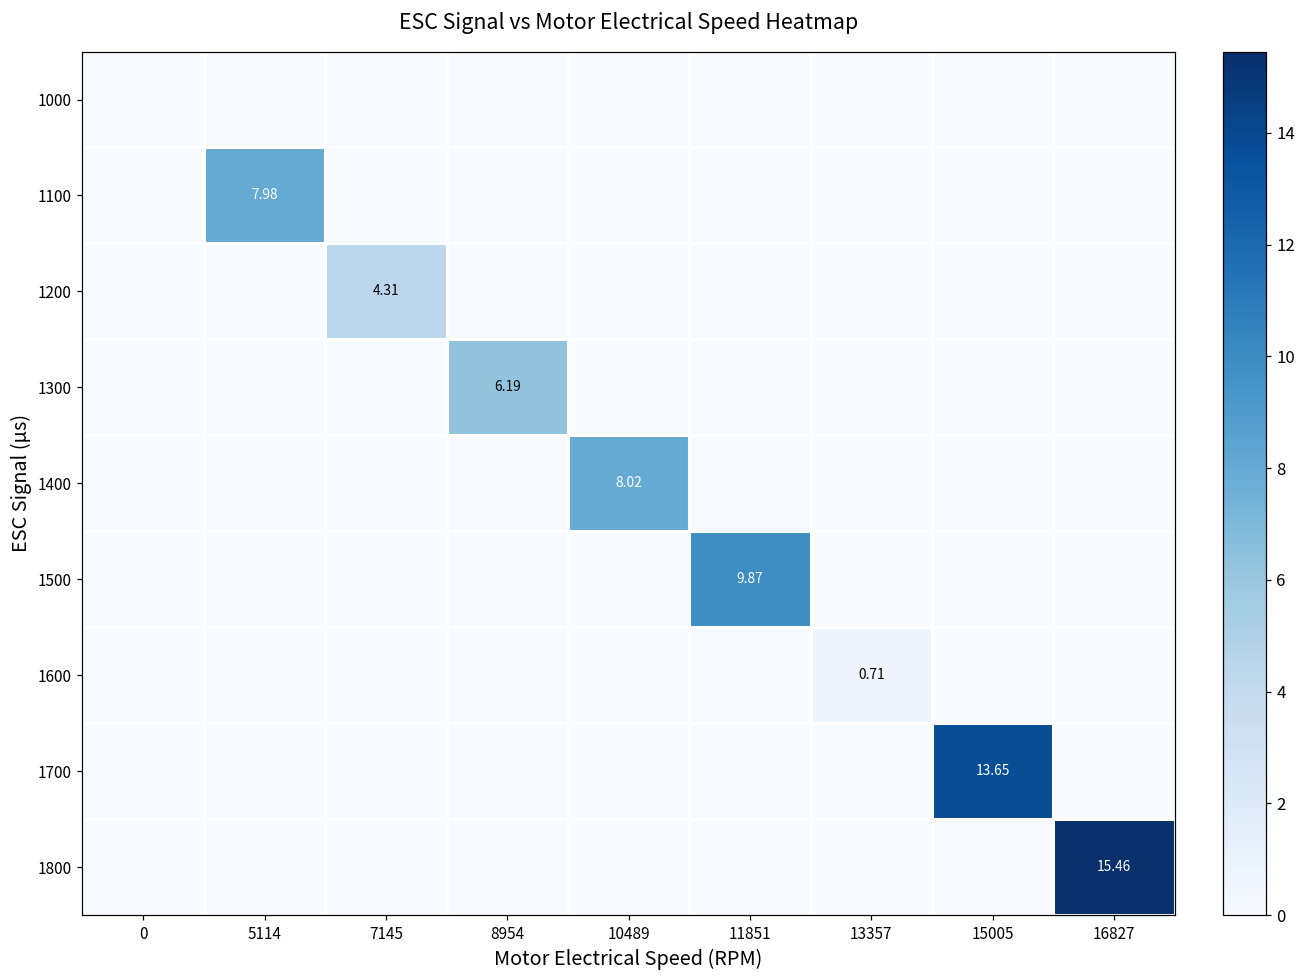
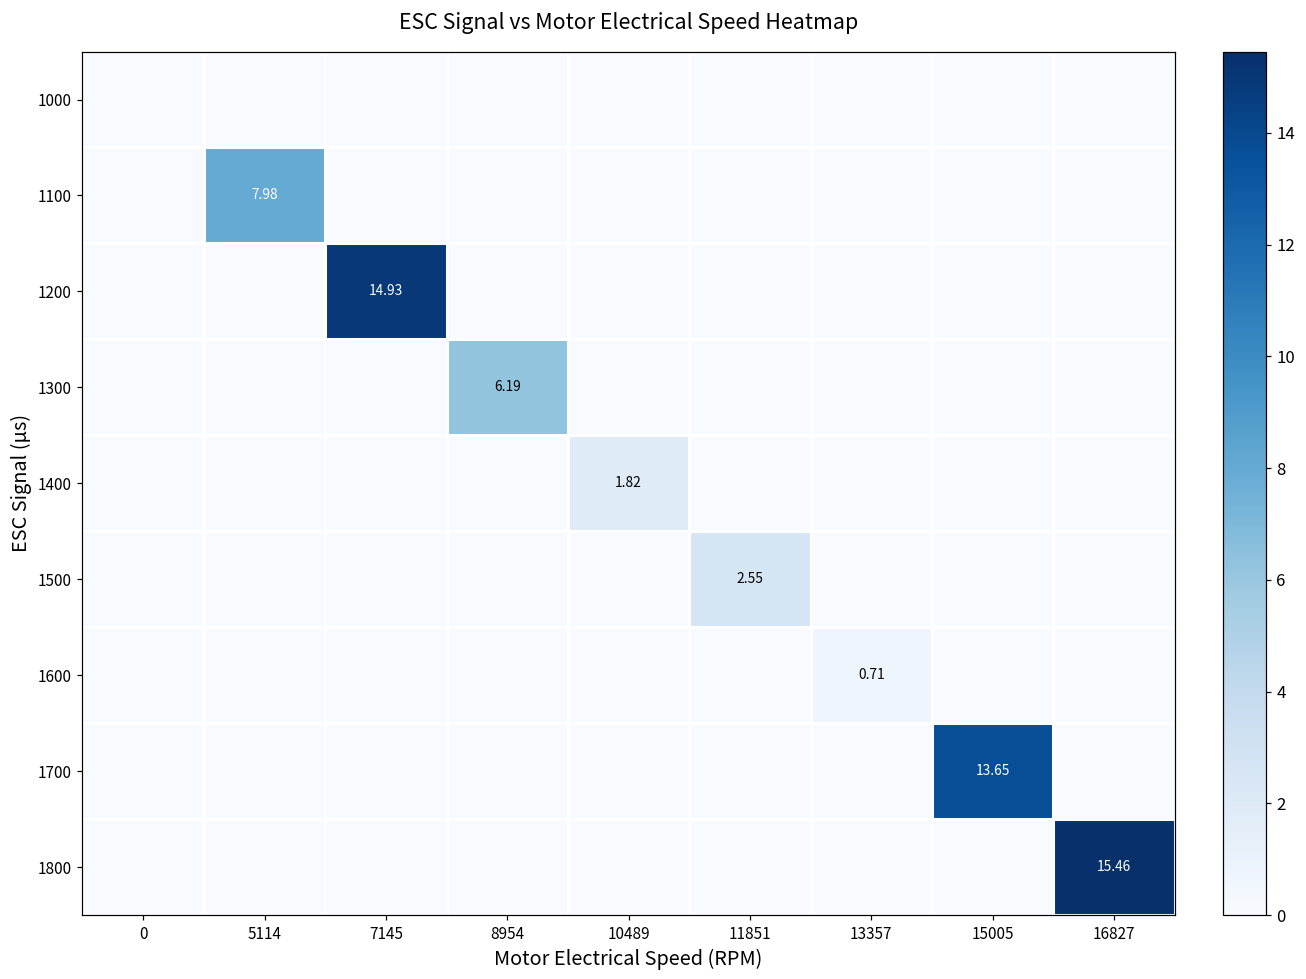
1200, 7145: 4.31 -> 14.93
1400, 10489: 8.02 -> 1.82
1500, 11851: 9.87 -> 2.55
